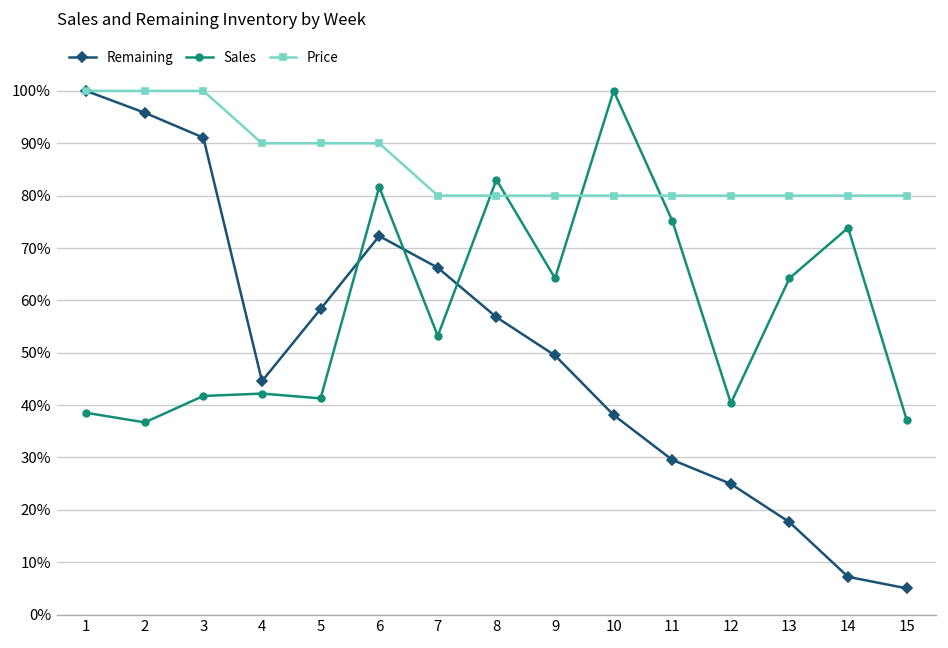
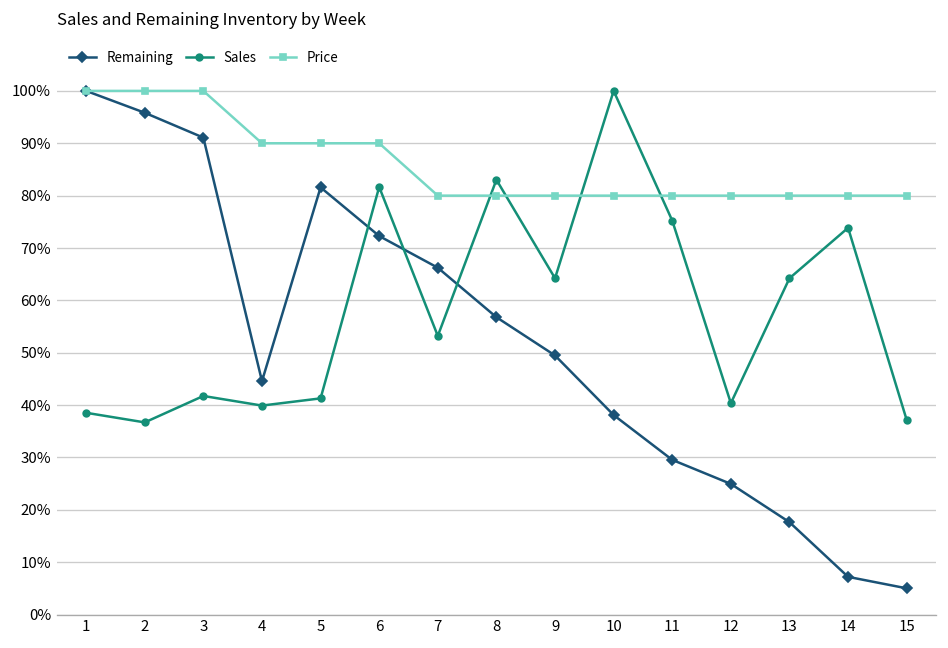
Sales, 4: 42% -> 40%
Remaining, 5: 58% -> 82%
